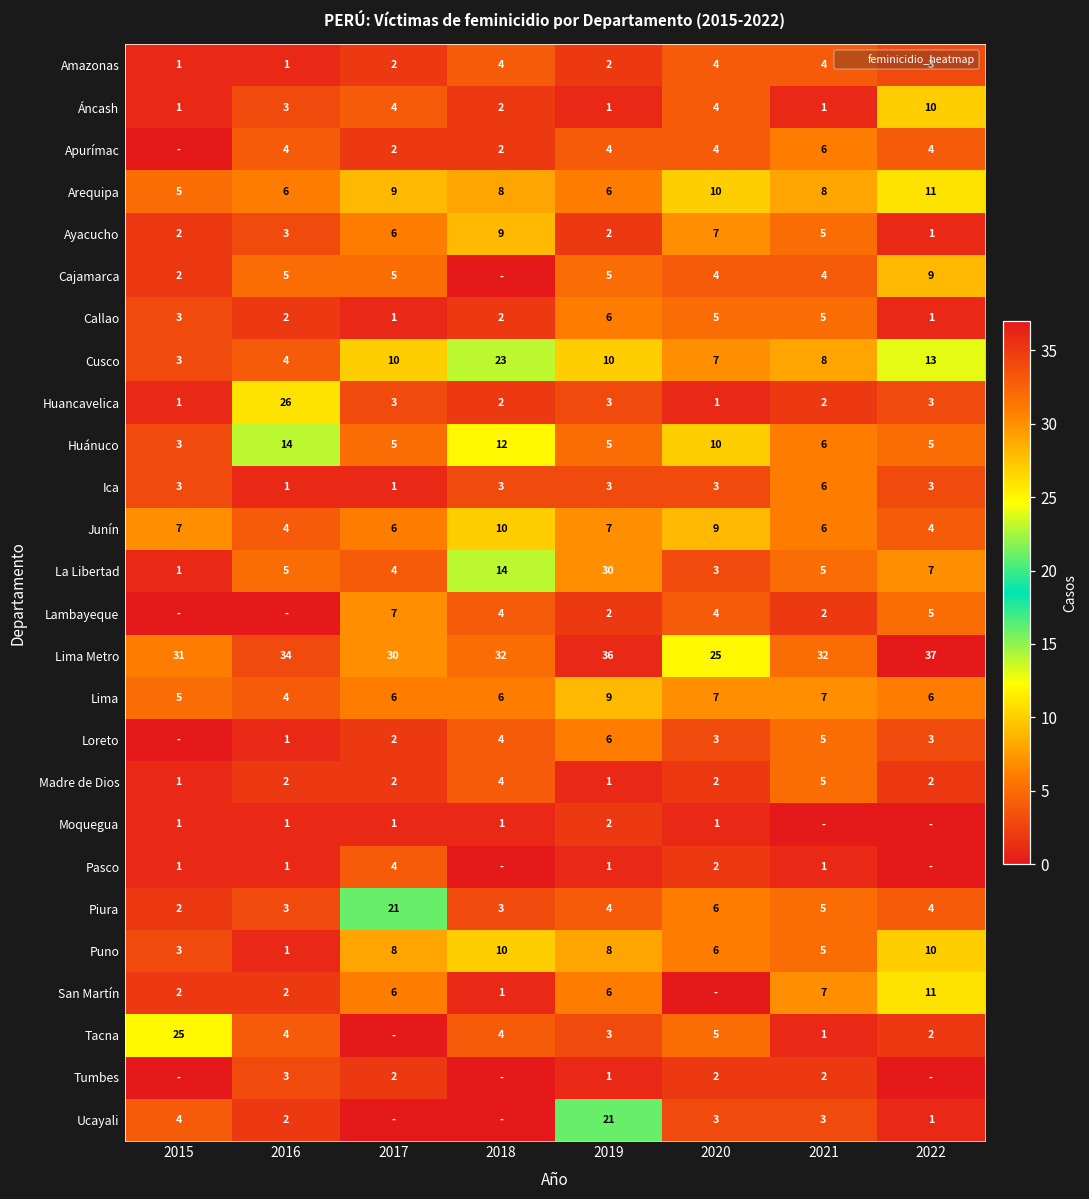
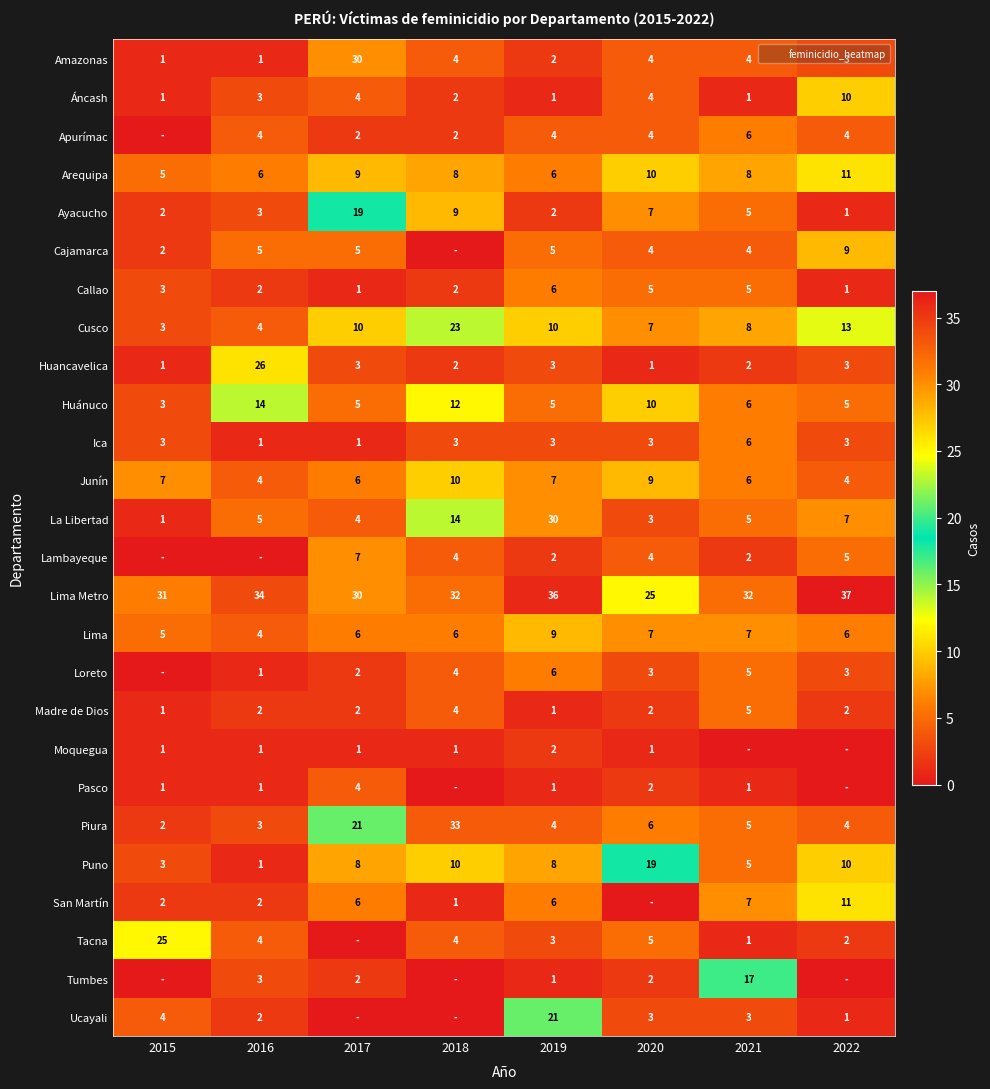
Amazonas, 2017: 2 -> 30
Ayacucho, 2017: 6 -> 19
Piura, 2018: 3 -> 33
Puno, 2020: 6 -> 19
Tumbes, 2021: 2 -> 17
